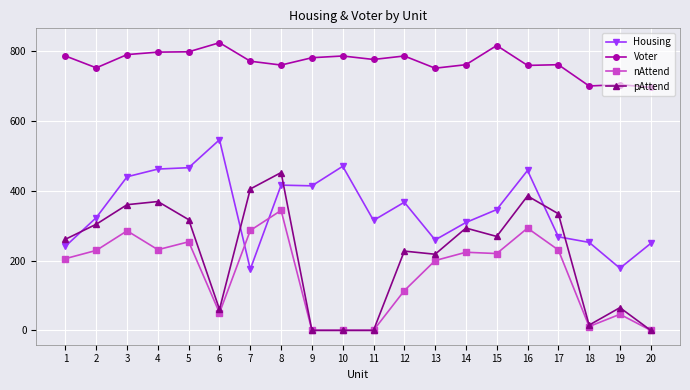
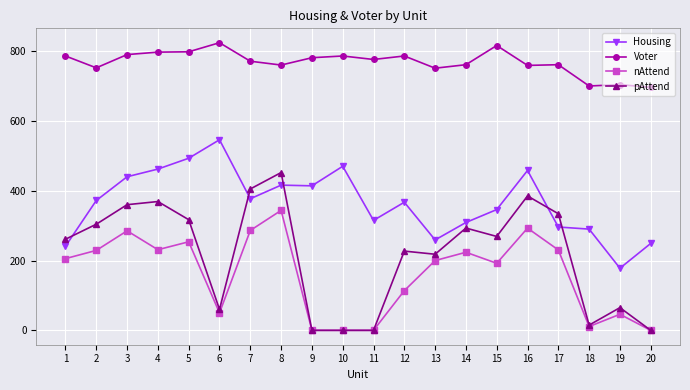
Housing, 2: 320 -> 370
Housing, 5: 470 -> 490
Housing, 7: 180 -> 380
nAttend, 15: 220 -> 190
Housing, 17: 270 -> 300
Housing, 18: 250 -> 290
